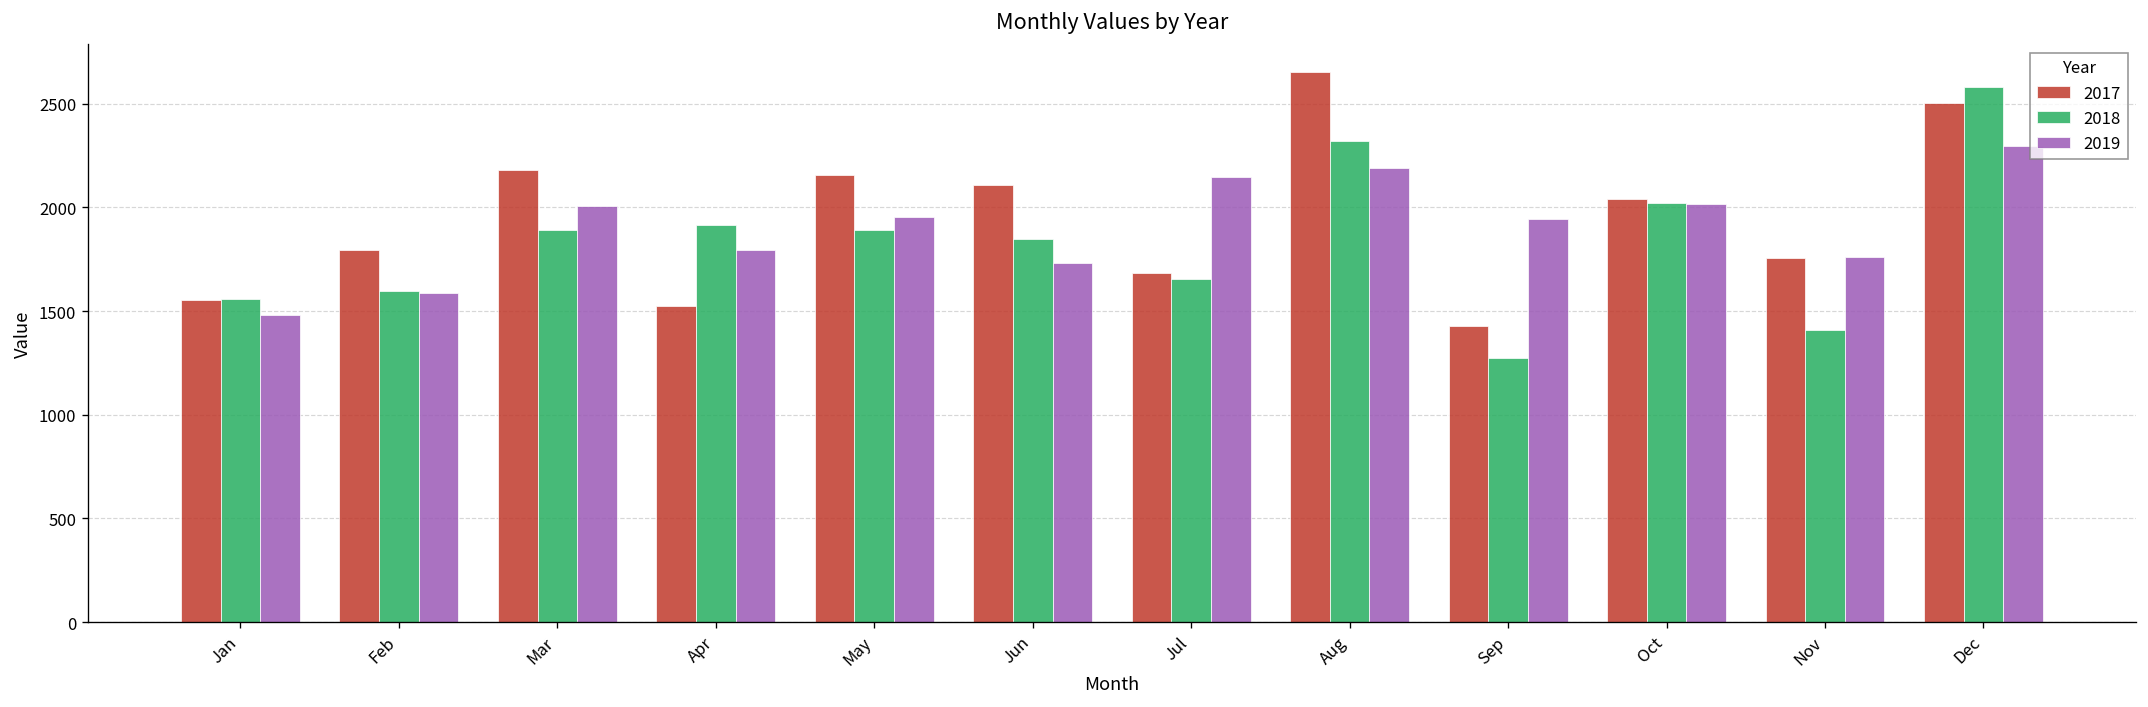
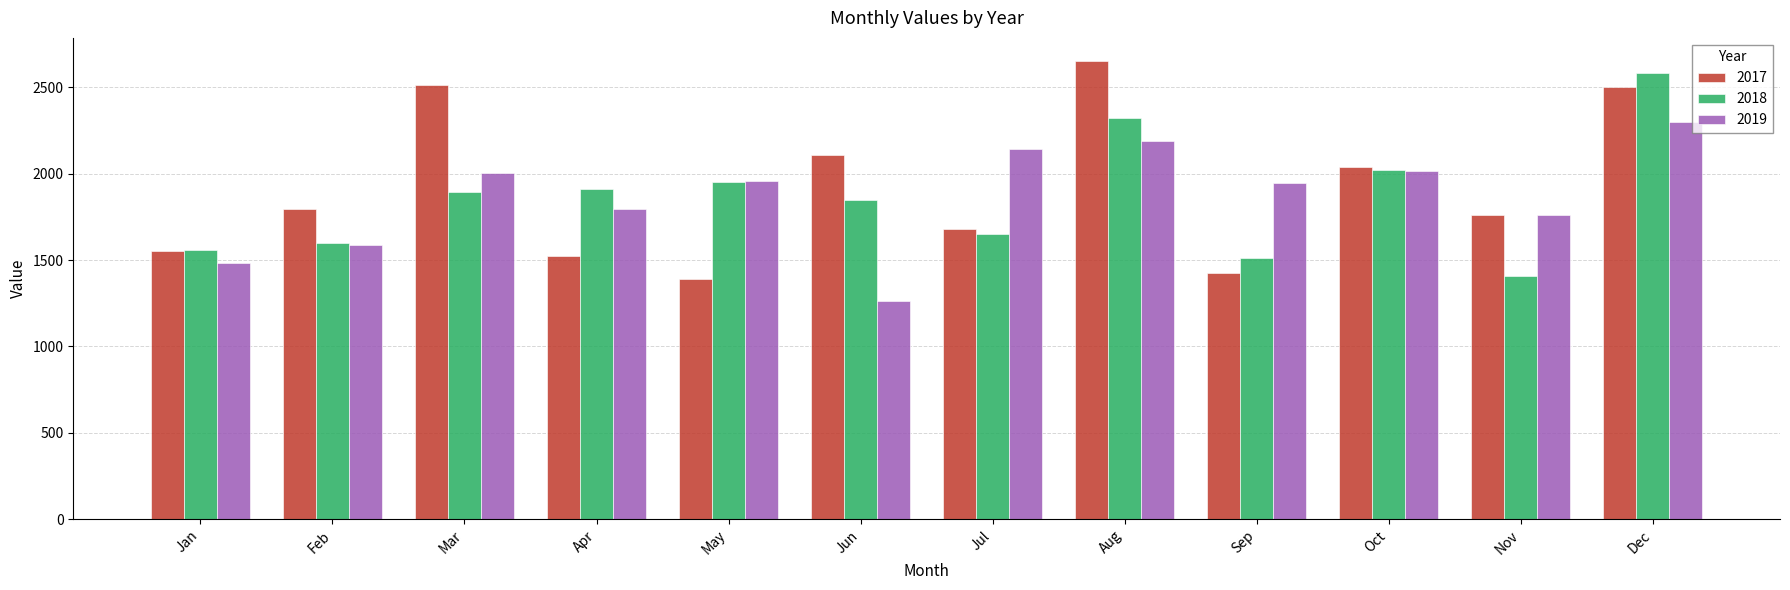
2017, Mar: 2180 -> 2510
2017, May: 2160 -> 1390
2018, May: 1890 -> 1950
2019, Jun: 1730 -> 1260
2018, Sep: 1270 -> 1510
